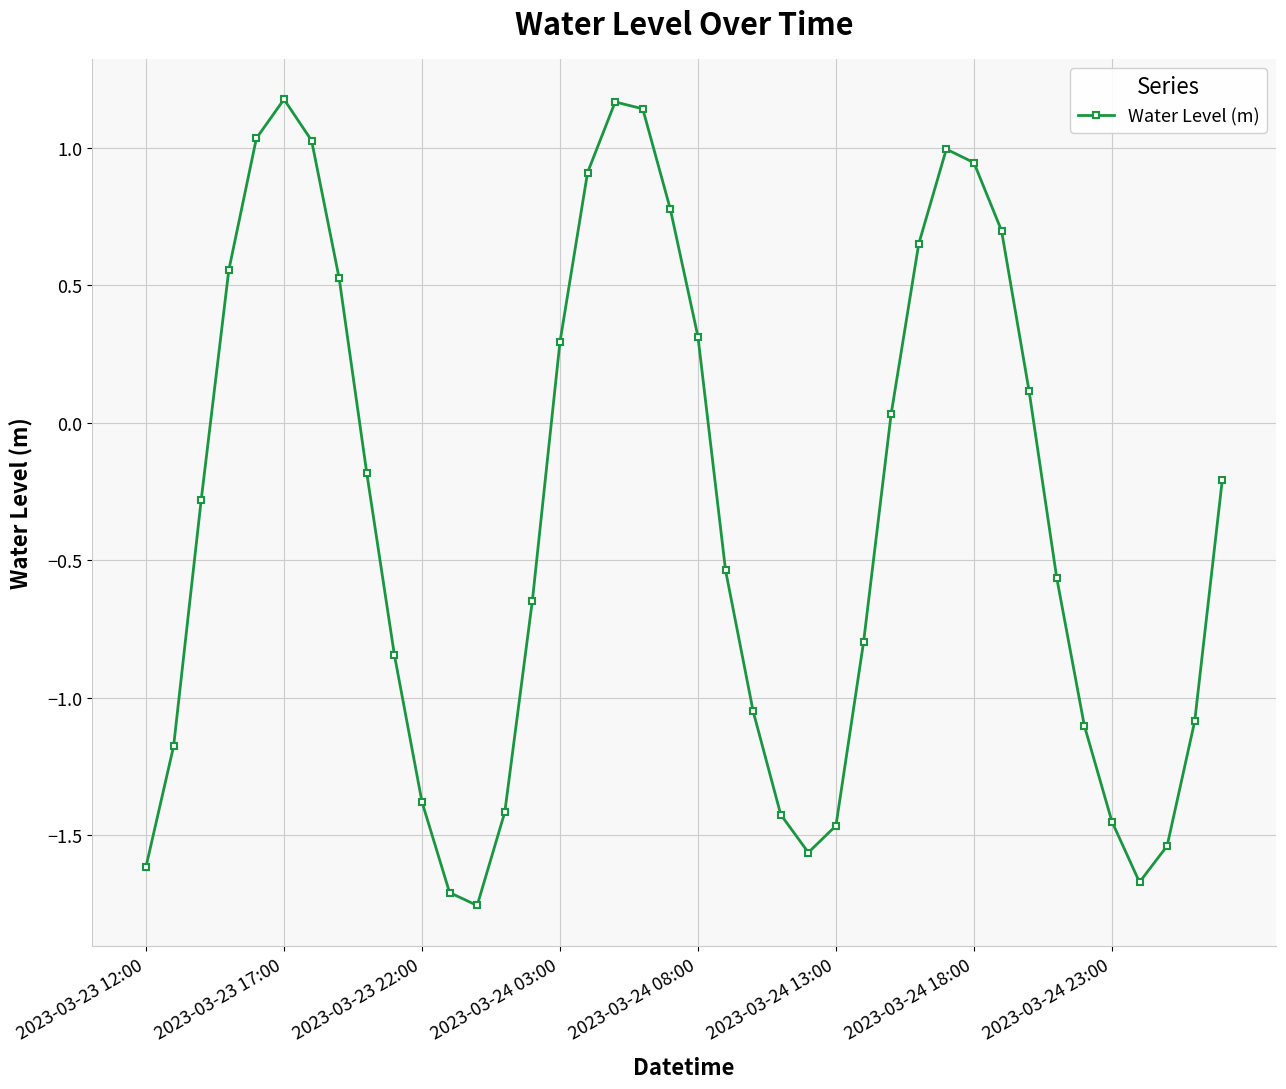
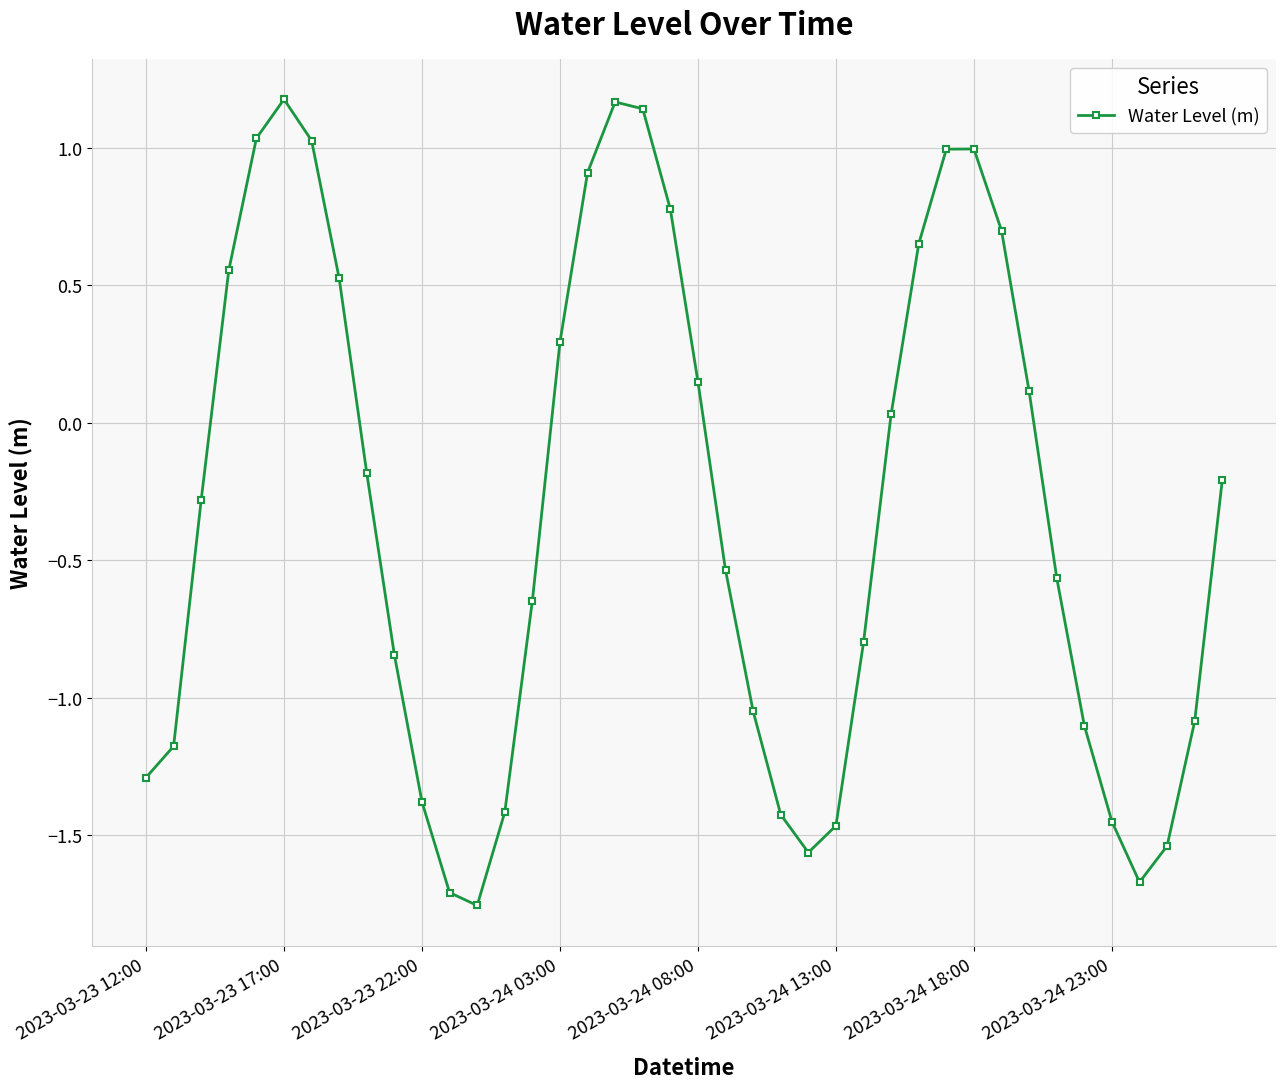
2023-03-23 12:00: -1.61 -> -1.29
2023-03-24 08:00: 0.31 -> 0.15
2023-03-24 18:00: 0.95 -> 1.00
